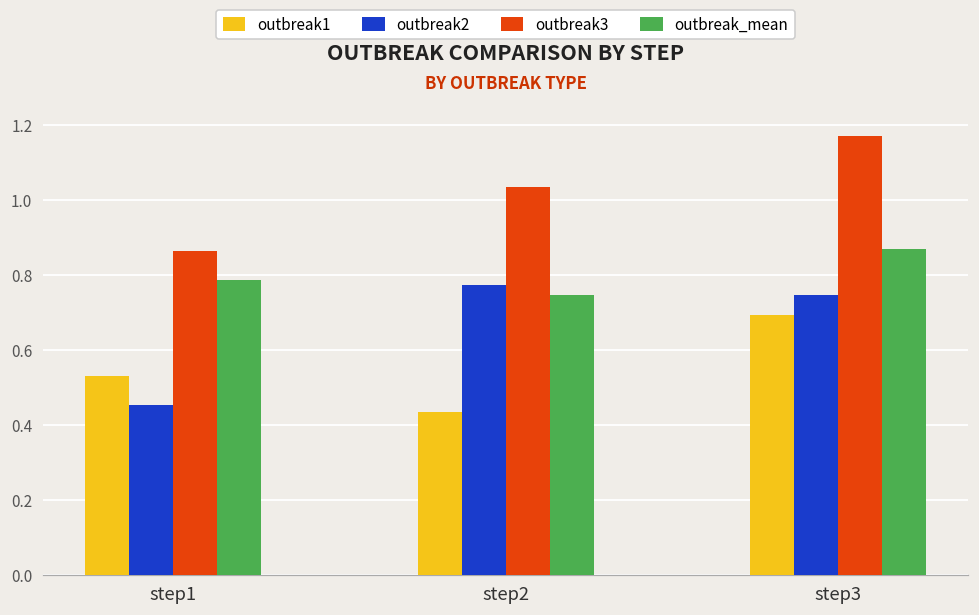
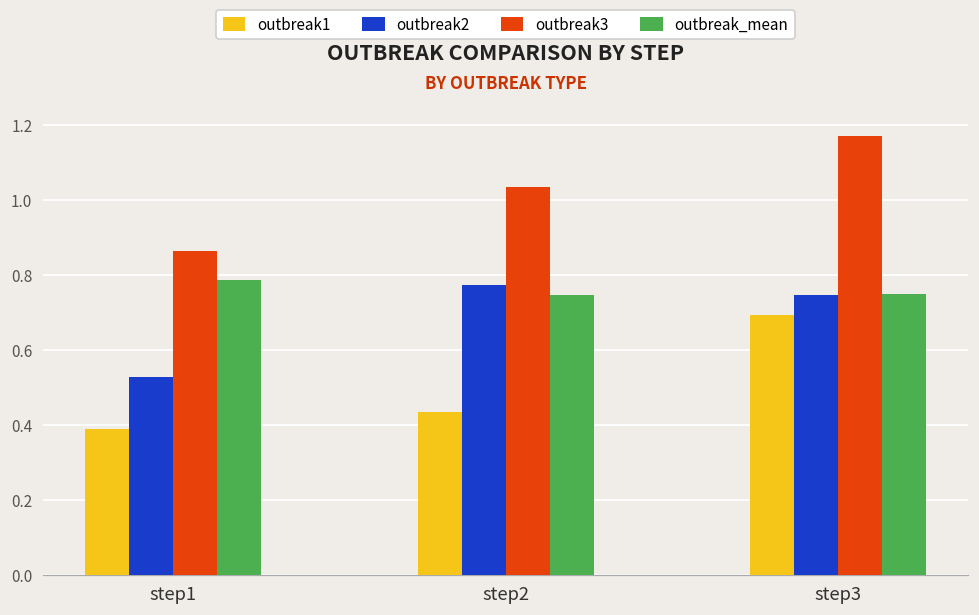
outbreak1, step1: 0.53 -> 0.39
outbreak2, step1: 0.45 -> 0.53
outbreak_mean, step3: 0.87 -> 0.75
